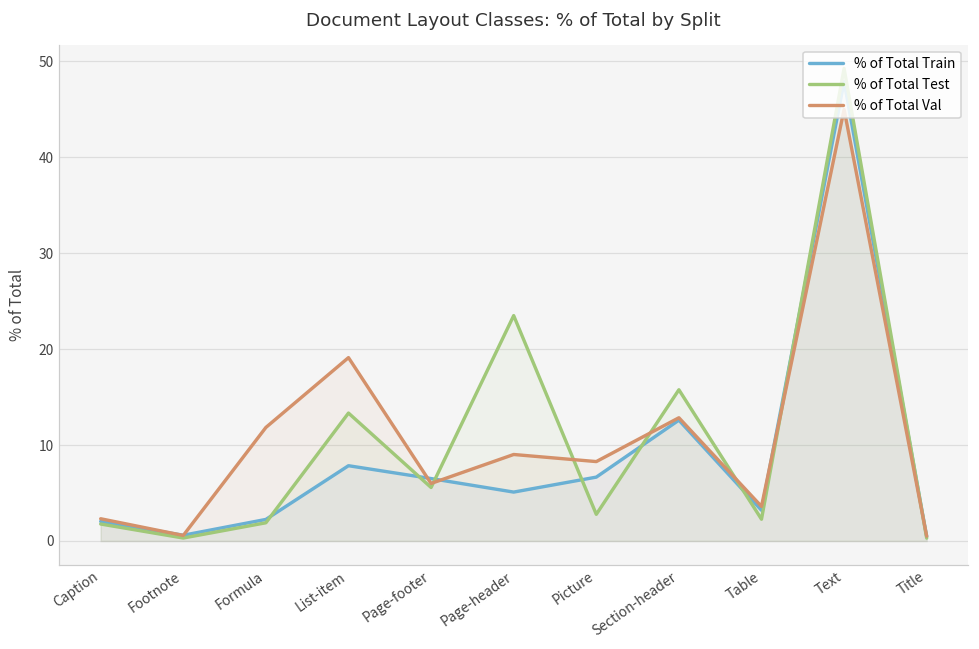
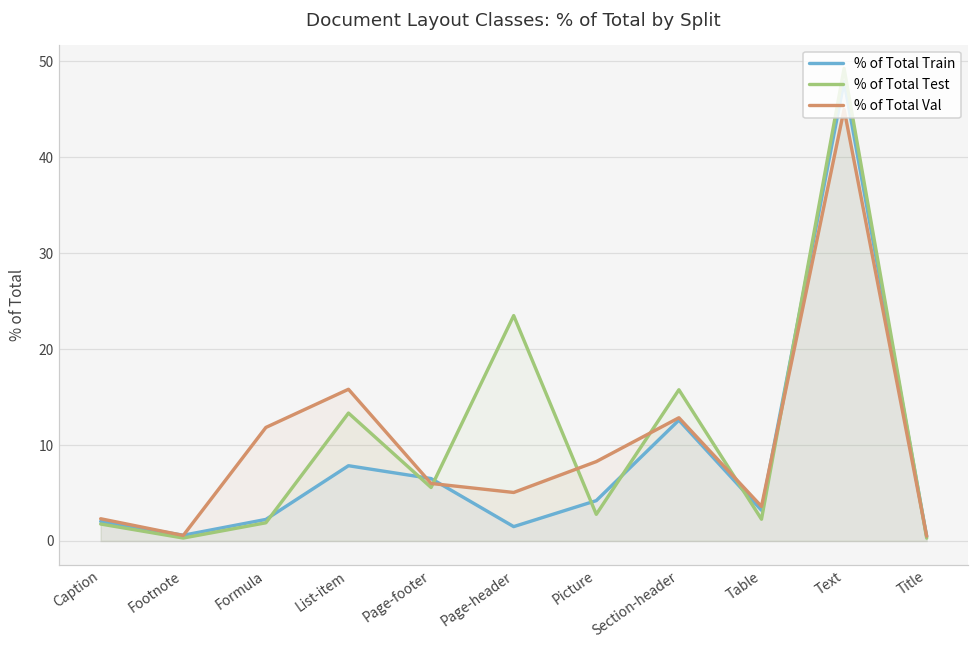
% of Total Val, List-item: 19 -> 16
% of Total Train, Page-header: 5 -> 2
% of Total Val, Page-header: 9 -> 5
% of Total Train, Picture: 7 -> 4
